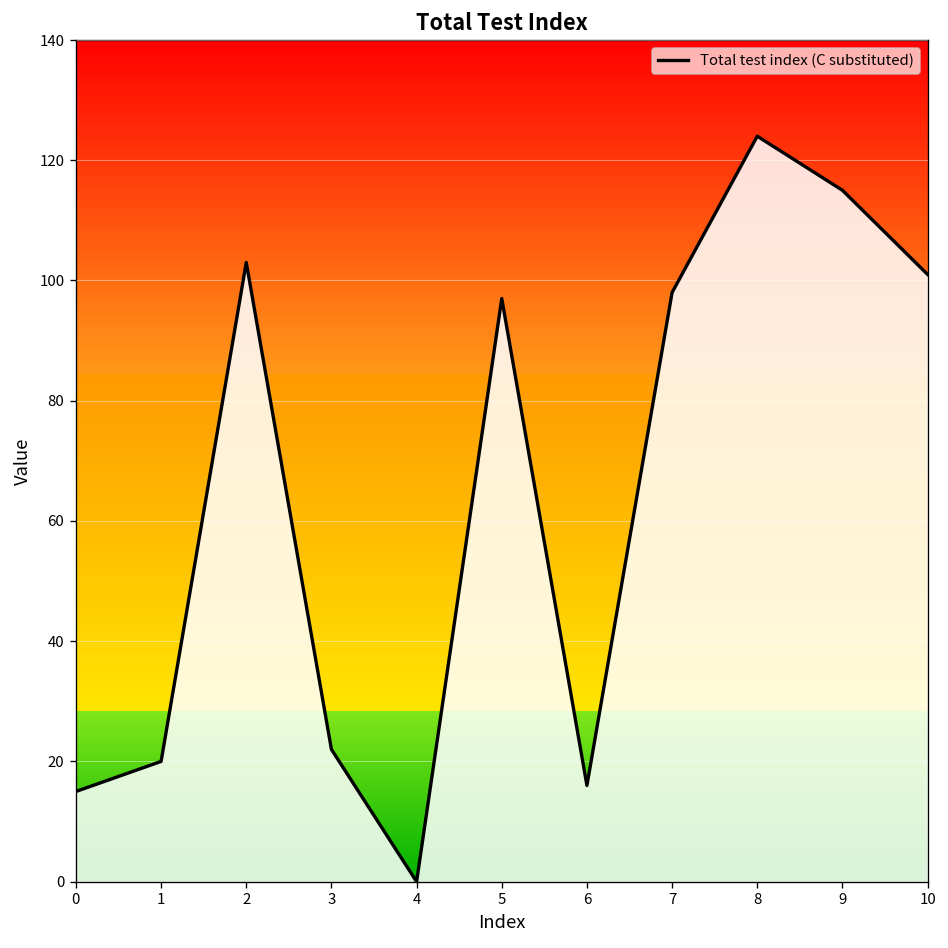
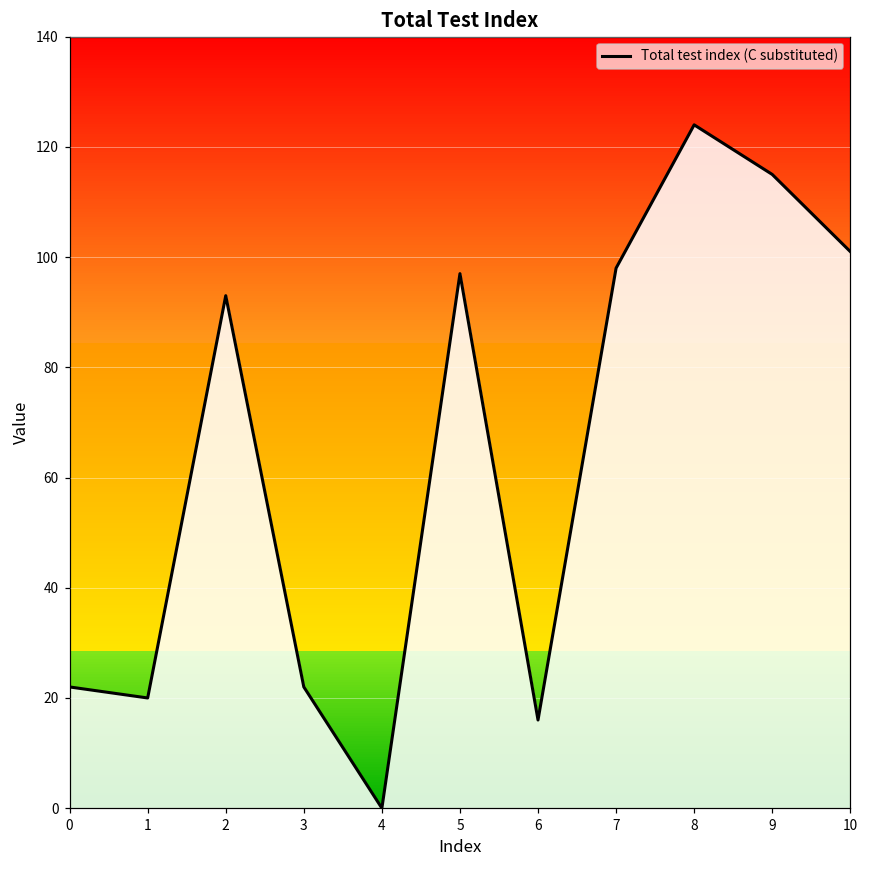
0: 15 -> 22
2: 103 -> 93
